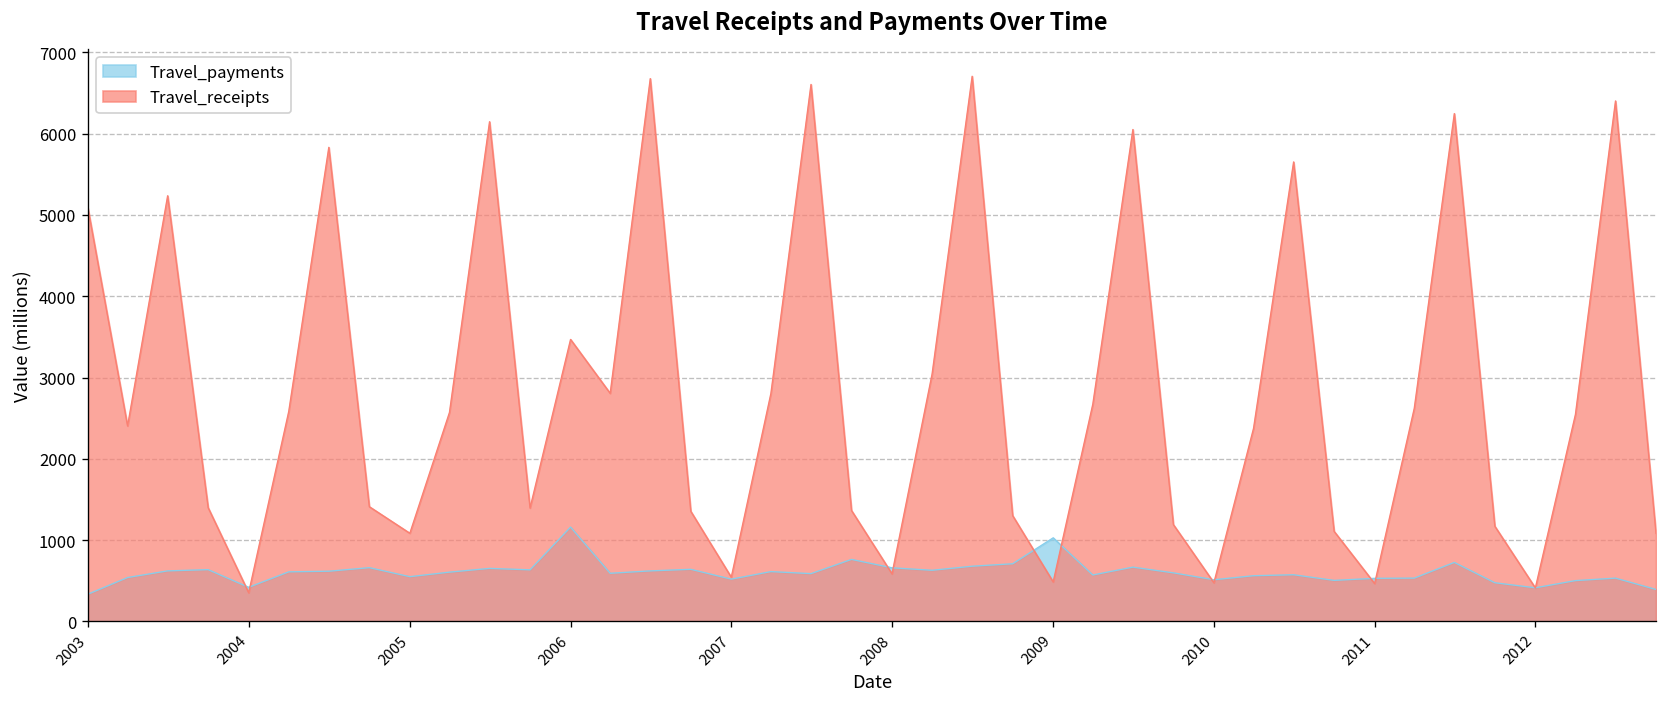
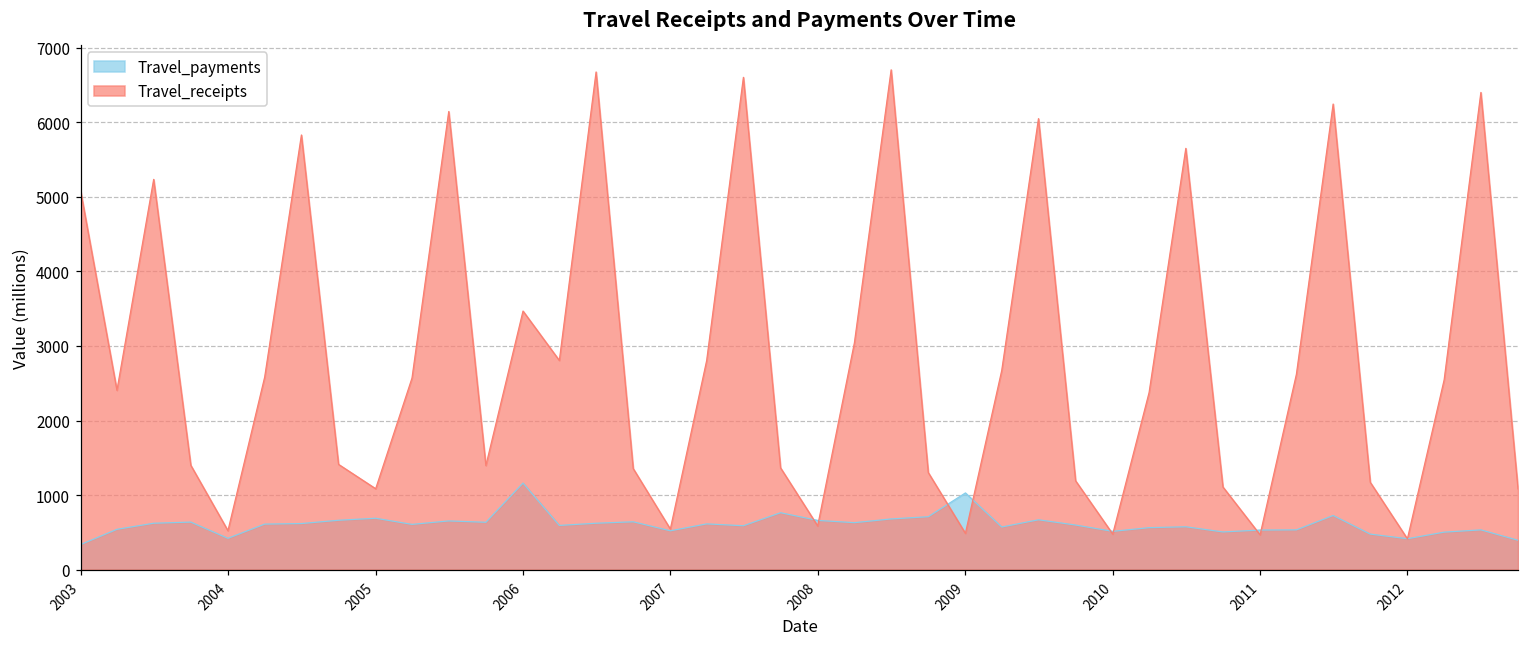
Travel_receipts, 2004: 400 -> 500
Travel_payments, 2005: 600 -> 700
